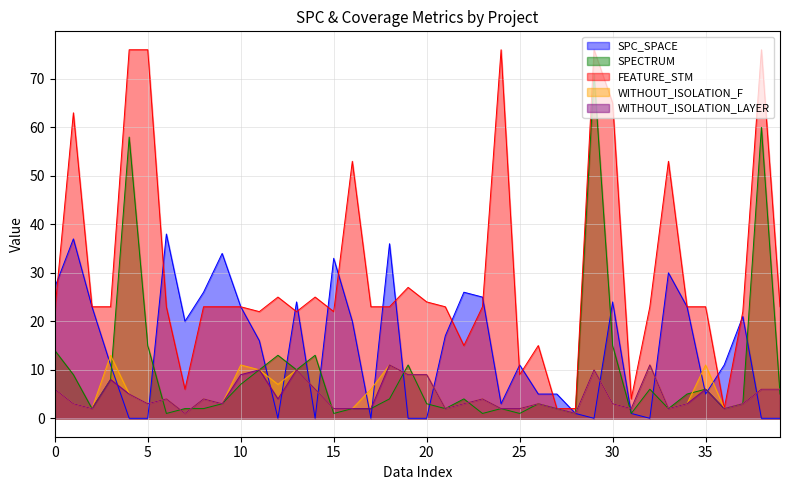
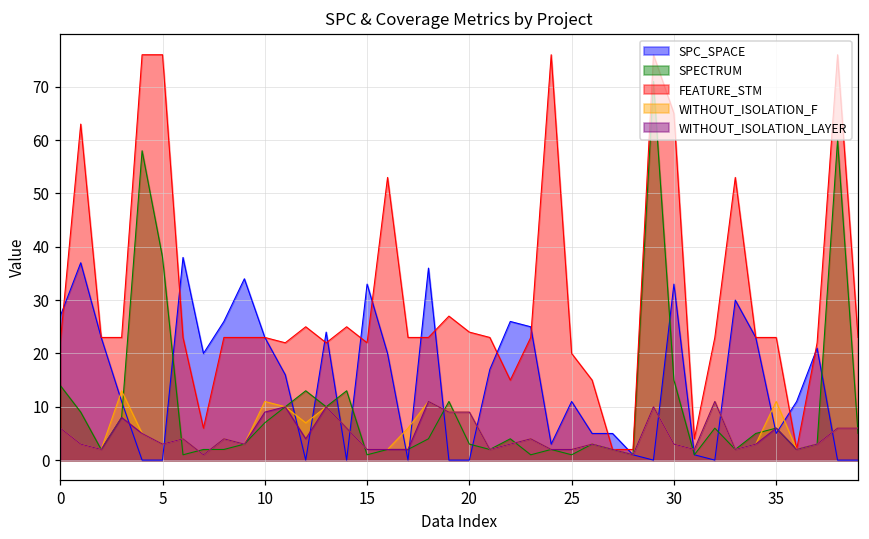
SPECTRUM, 5: 15 -> 38
FEATURE_STM, 25: 9 -> 20
SPC_SPACE, 30: 24 -> 33
